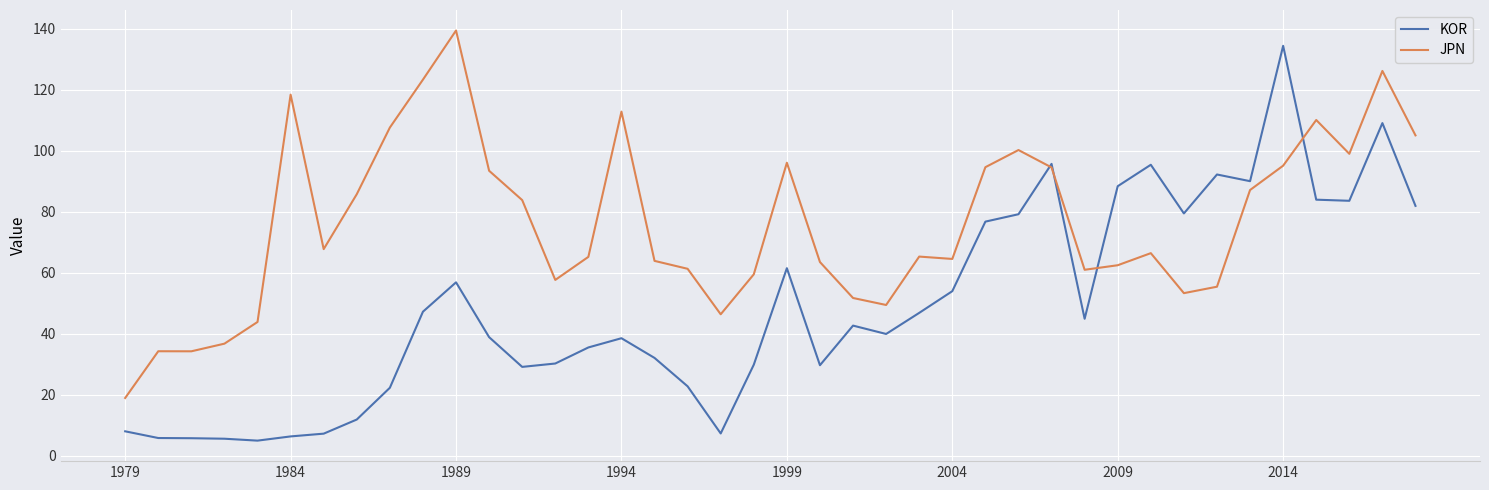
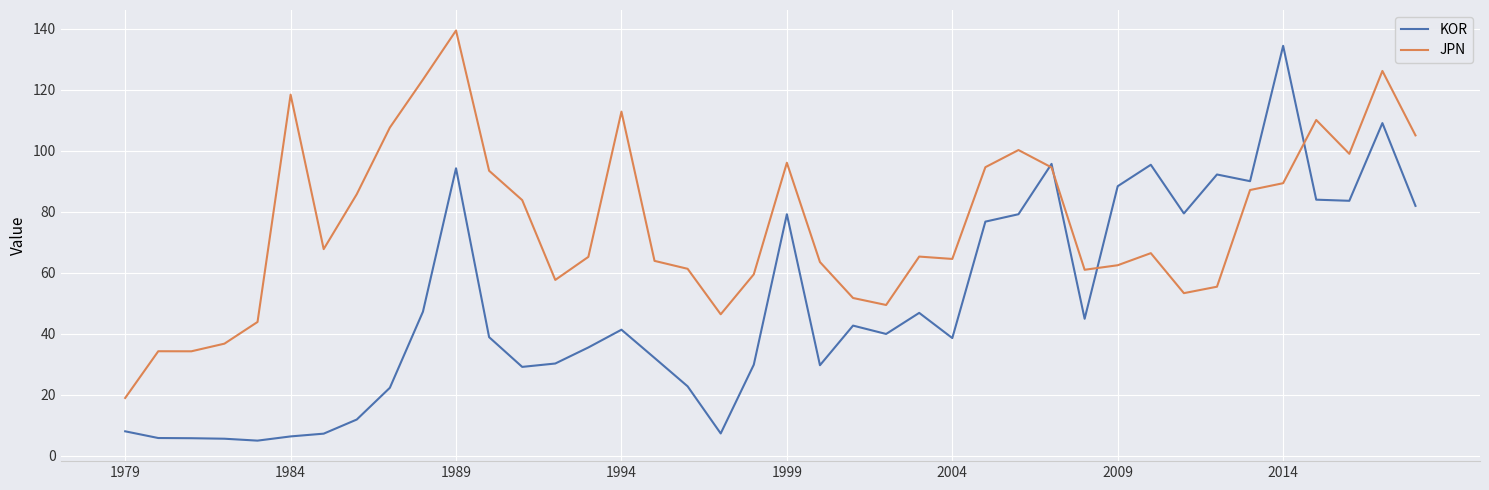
KOR, 1989: 57 -> 94
KOR, 1994: 39 -> 41
KOR, 1999: 62 -> 79
KOR, 2004: 54 -> 39
JPN, 2014: 95 -> 89
